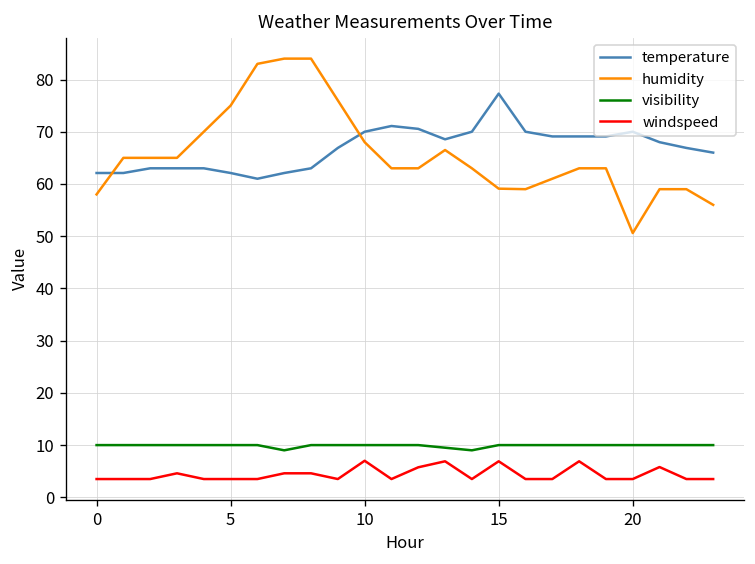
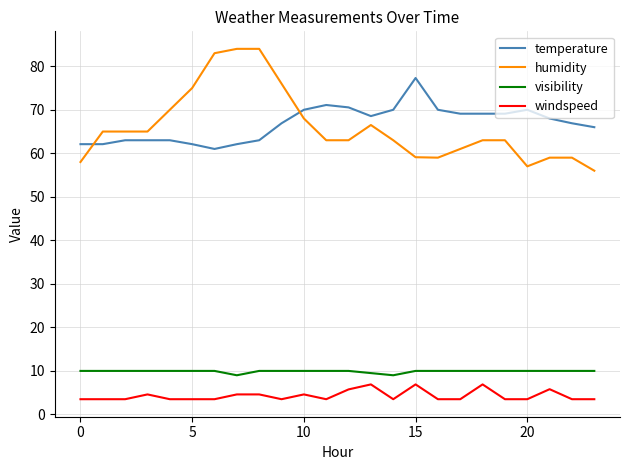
windspeed, 10: 7 -> 5
humidity, 20: 51 -> 57
